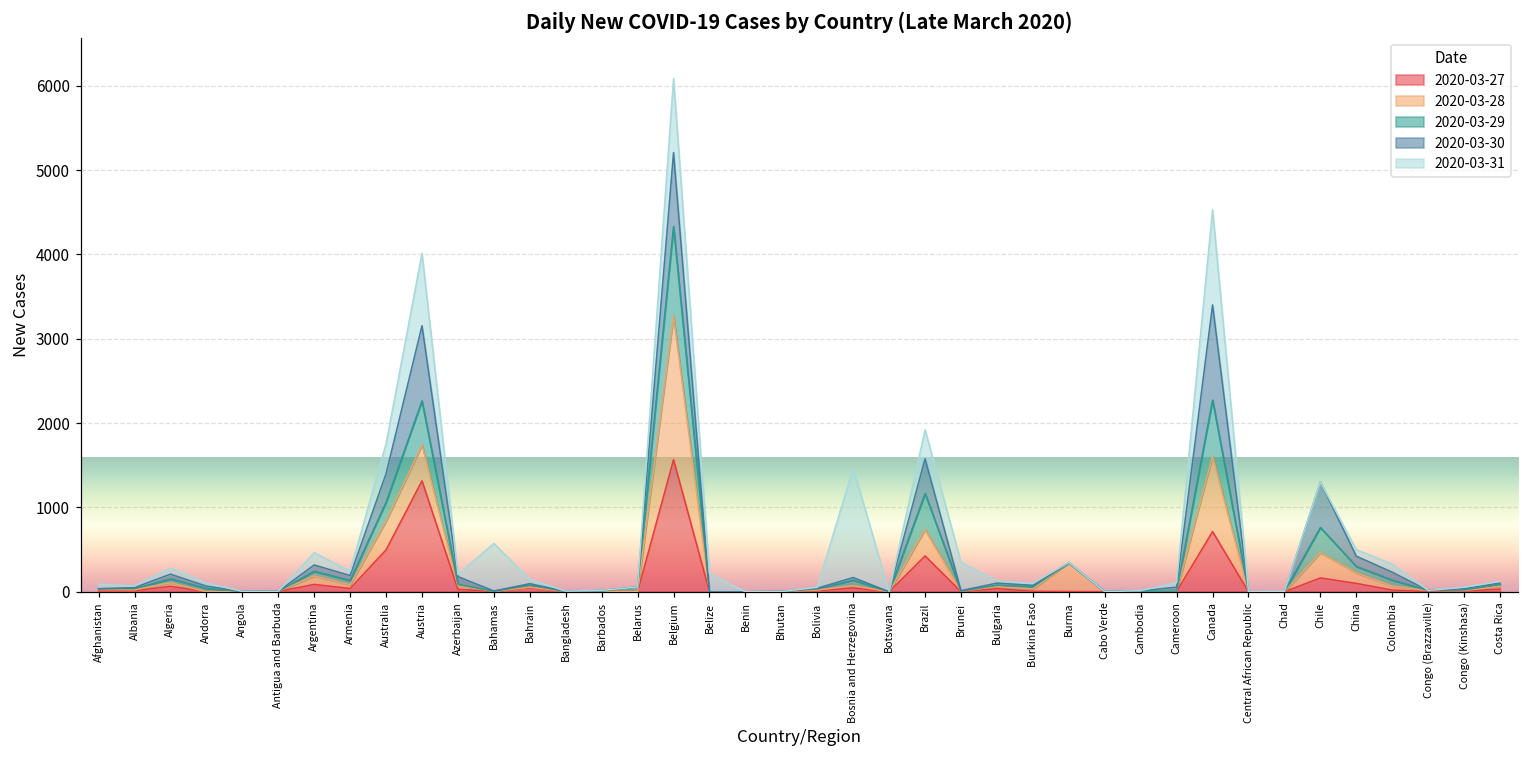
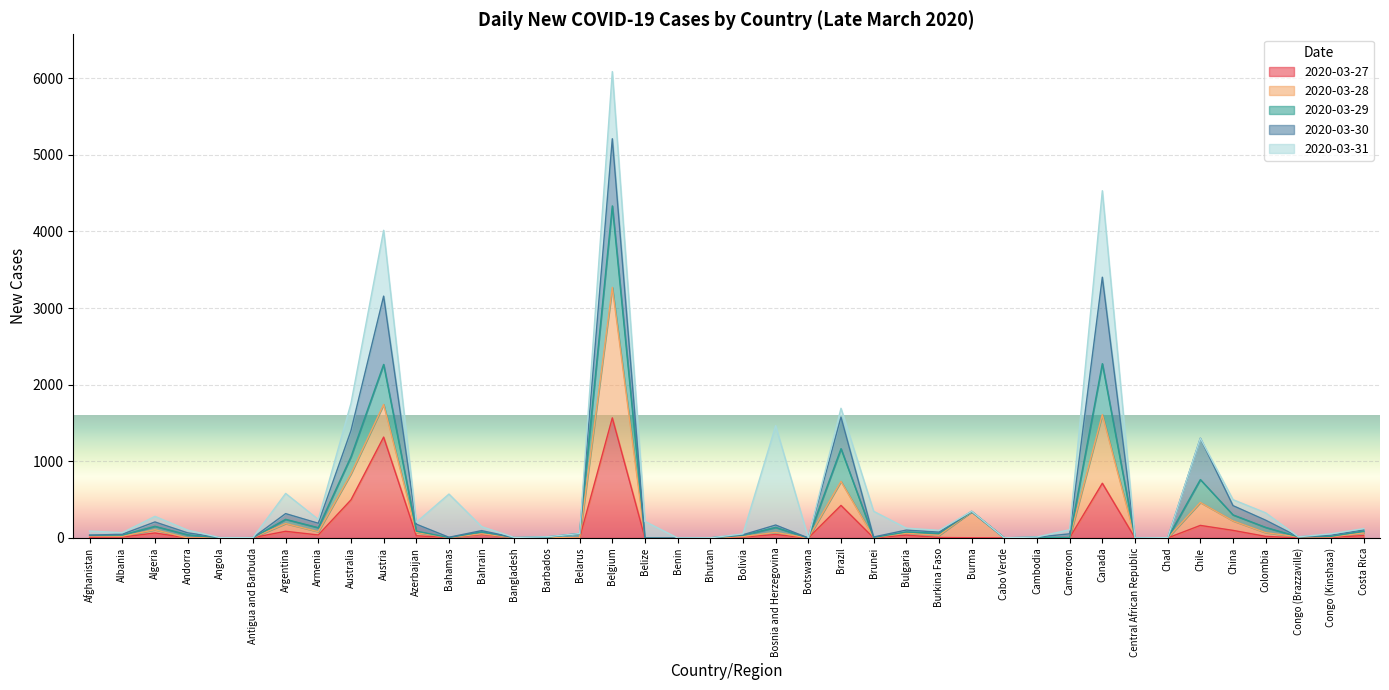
2020-03-31, Argentina: 100 -> 300
2020-03-31, Brazil: 300 -> 100
